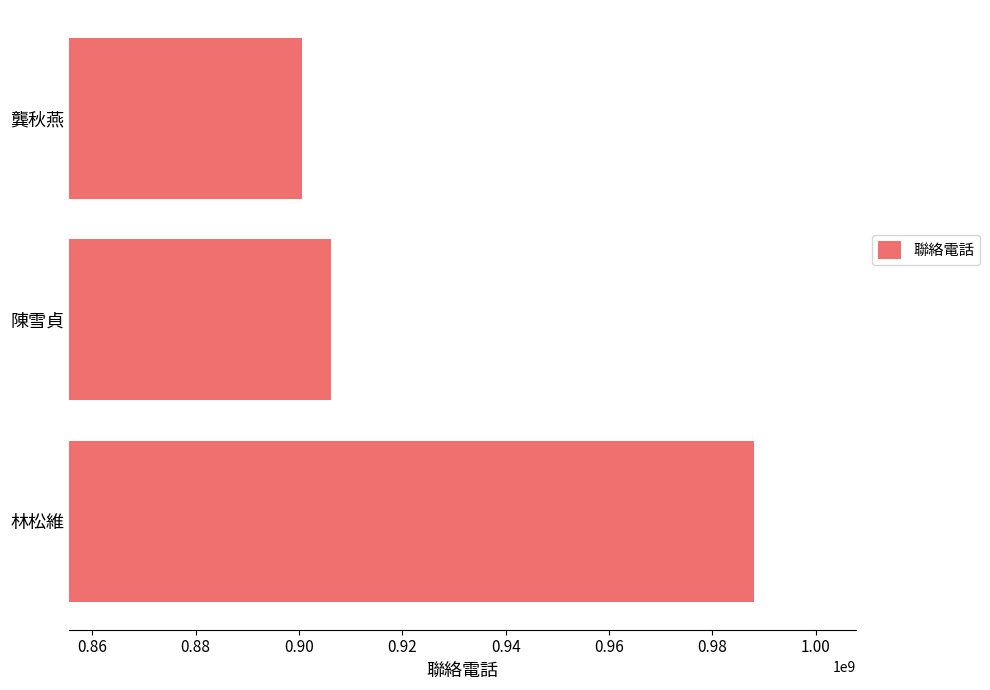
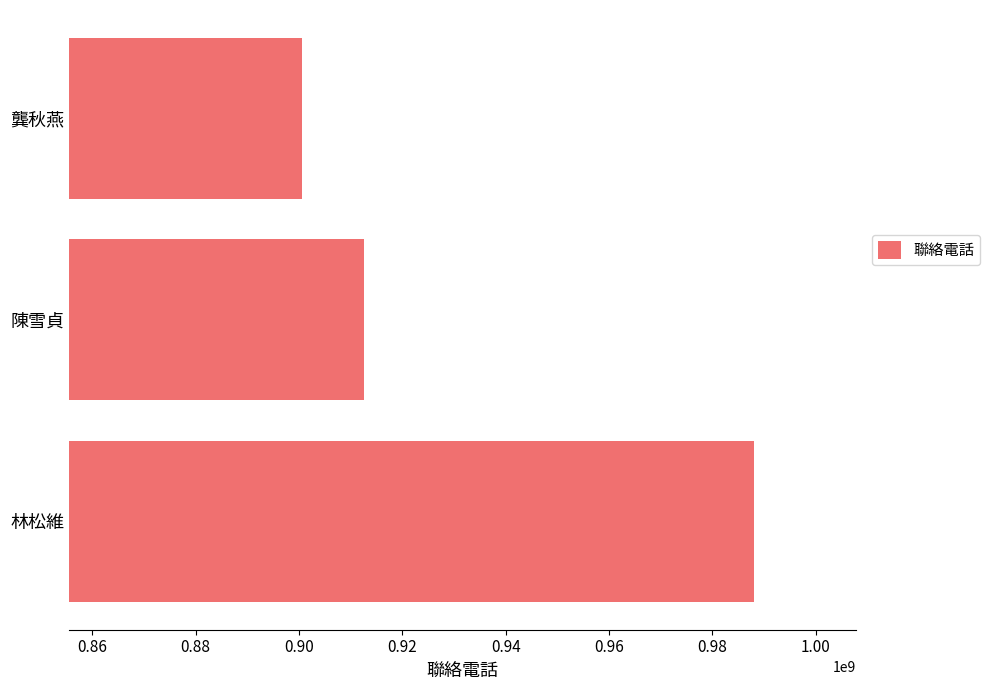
陳雪貞: 906000000 -> 913000000
